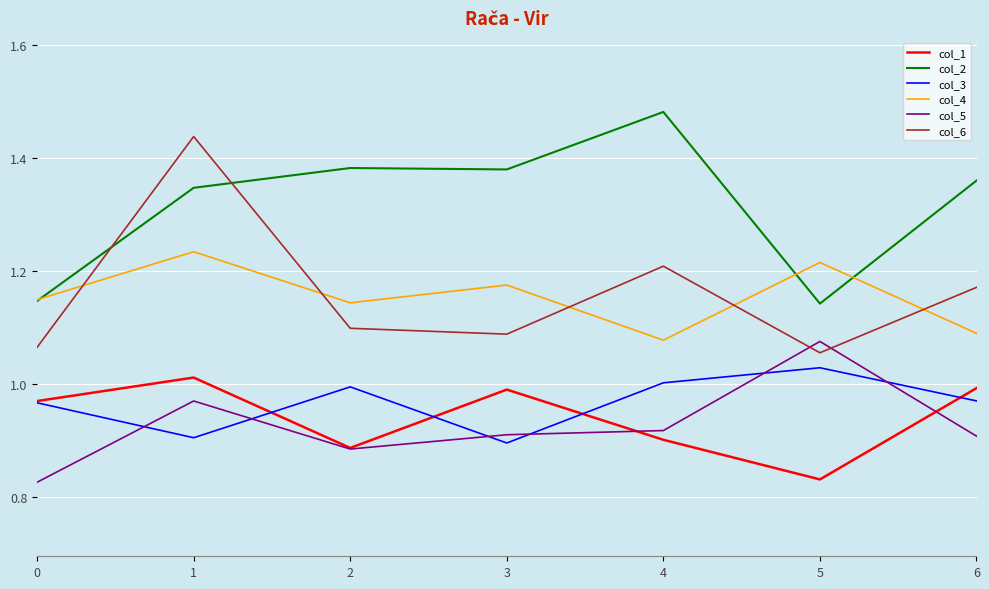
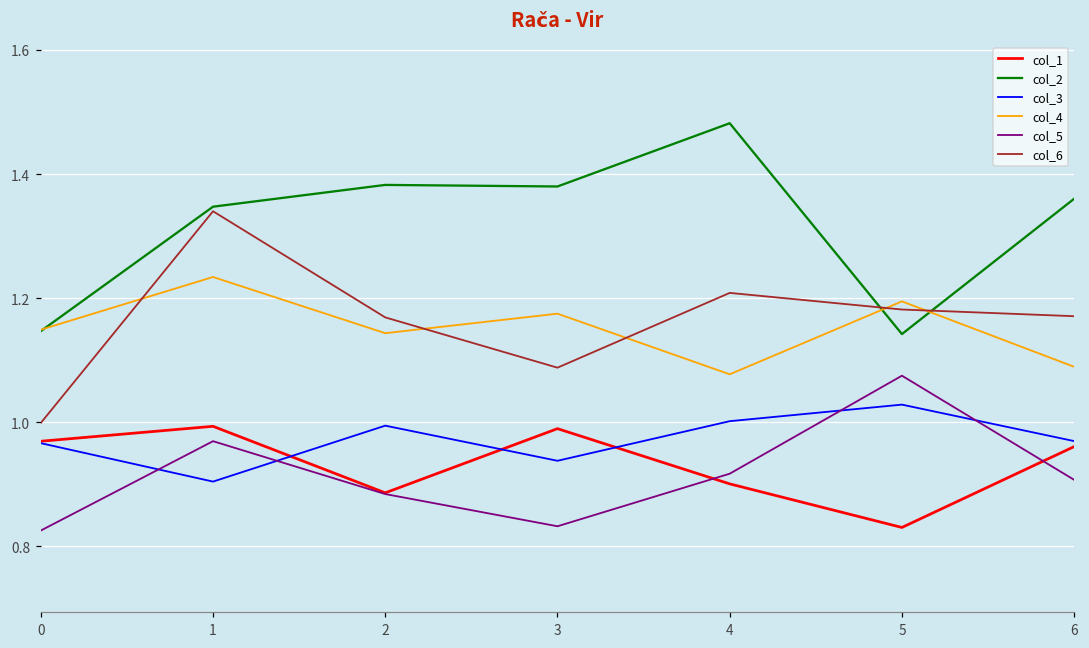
col_6, 0: 1.06 -> 1.00
col_1, 1: 1.01 -> 0.99
col_6, 1: 1.44 -> 1.34
col_6, 2: 1.10 -> 1.17
col_3, 3: 0.89 -> 0.94
col_5, 3: 0.91 -> 0.83
col_4, 5: 1.22 -> 1.19
col_6, 5: 1.05 -> 1.18
col_1, 6: 0.99 -> 0.96
